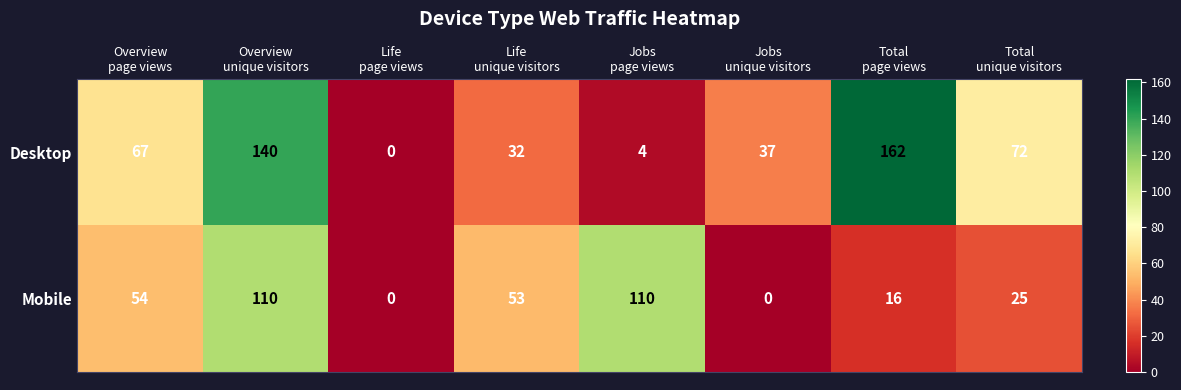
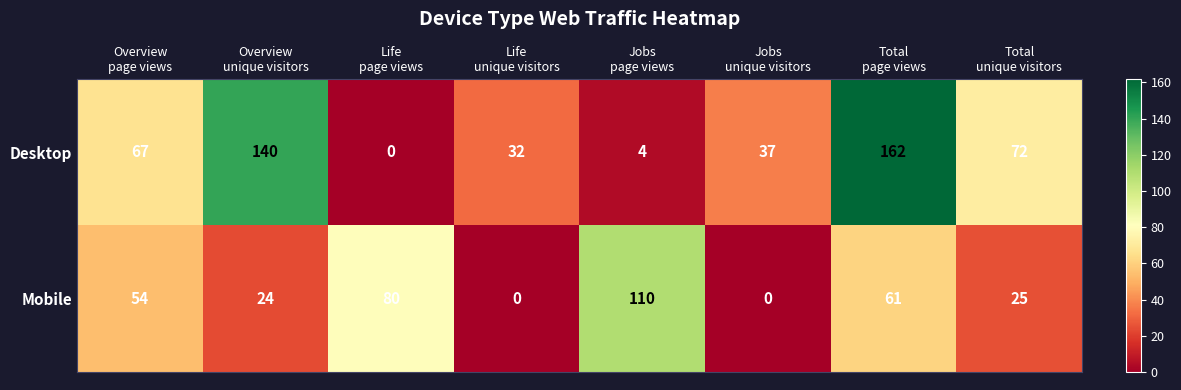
Mobile, Overview unique visitors: 110 -> 24
Mobile, Life page views: 0 -> 80
Mobile, Life unique visitors: 53 -> 0
Mobile, Total page views: 16 -> 61
